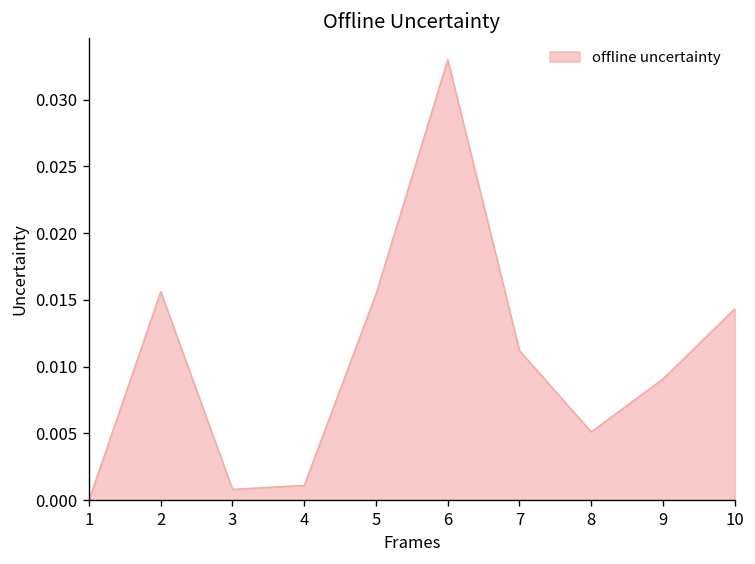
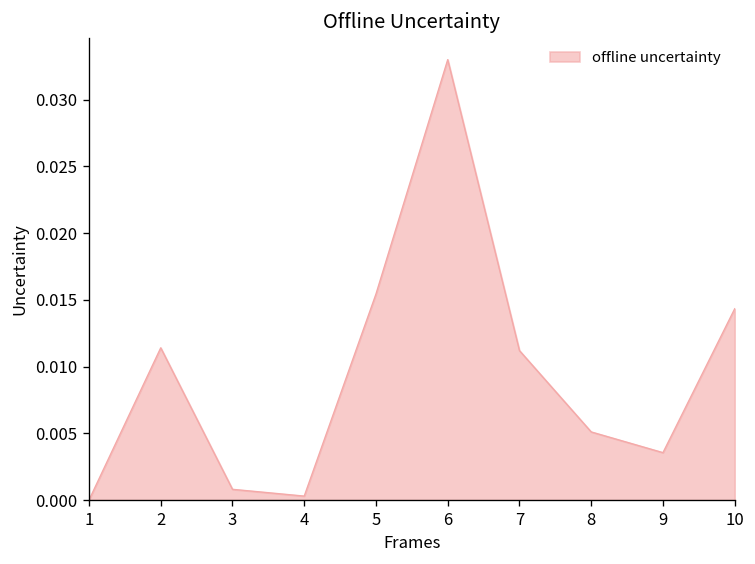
2: 0.0156 -> 0.0114
4: 0.0011 -> 0.0003
9: 0.0091 -> 0.0036
